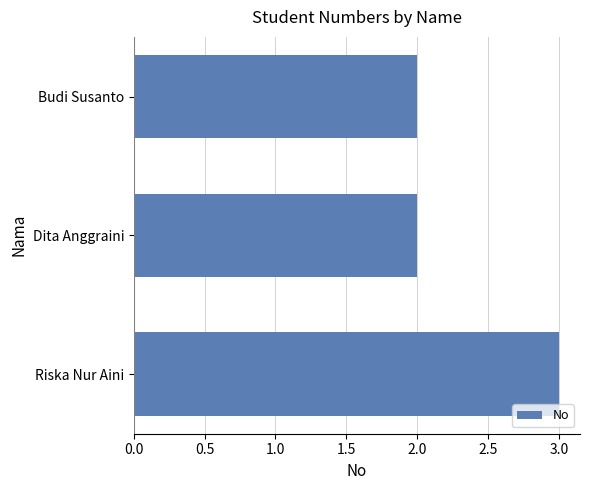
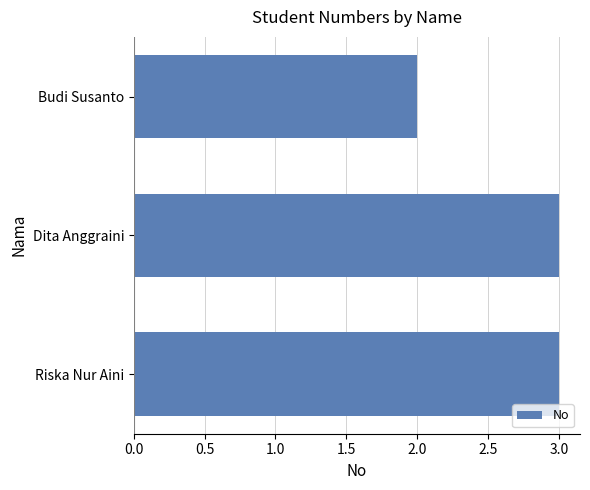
Dita Anggraini: 2 -> 3
